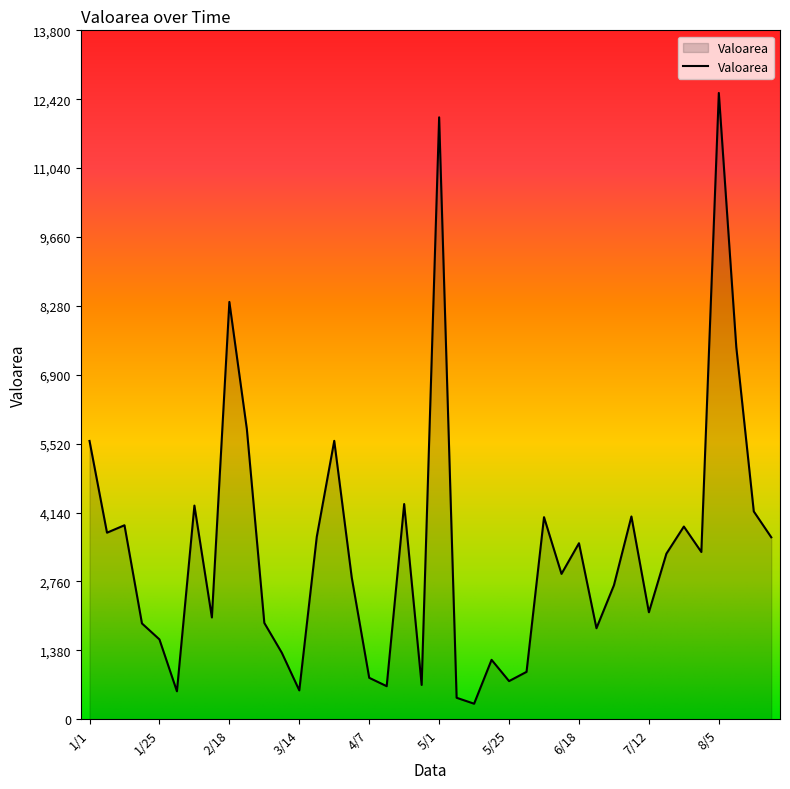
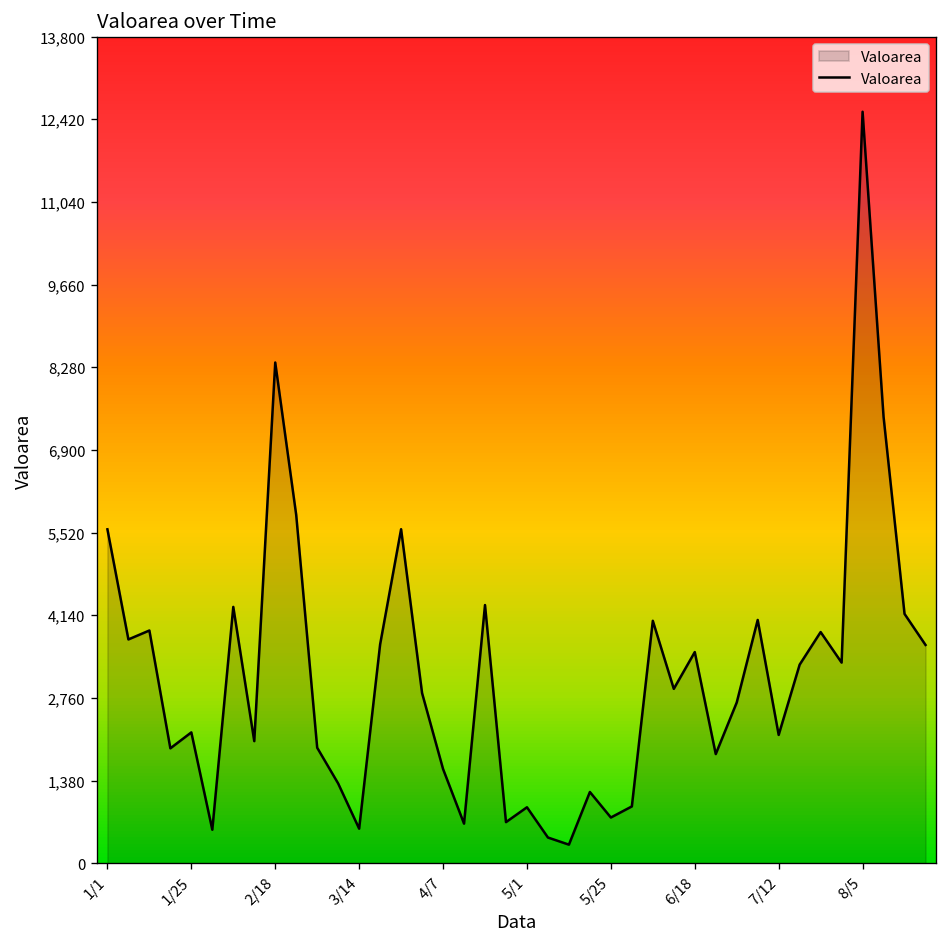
1/25: 1,600 -> 2,200
4/7: 800 -> 1,600
5/1: 12,100 -> 900
